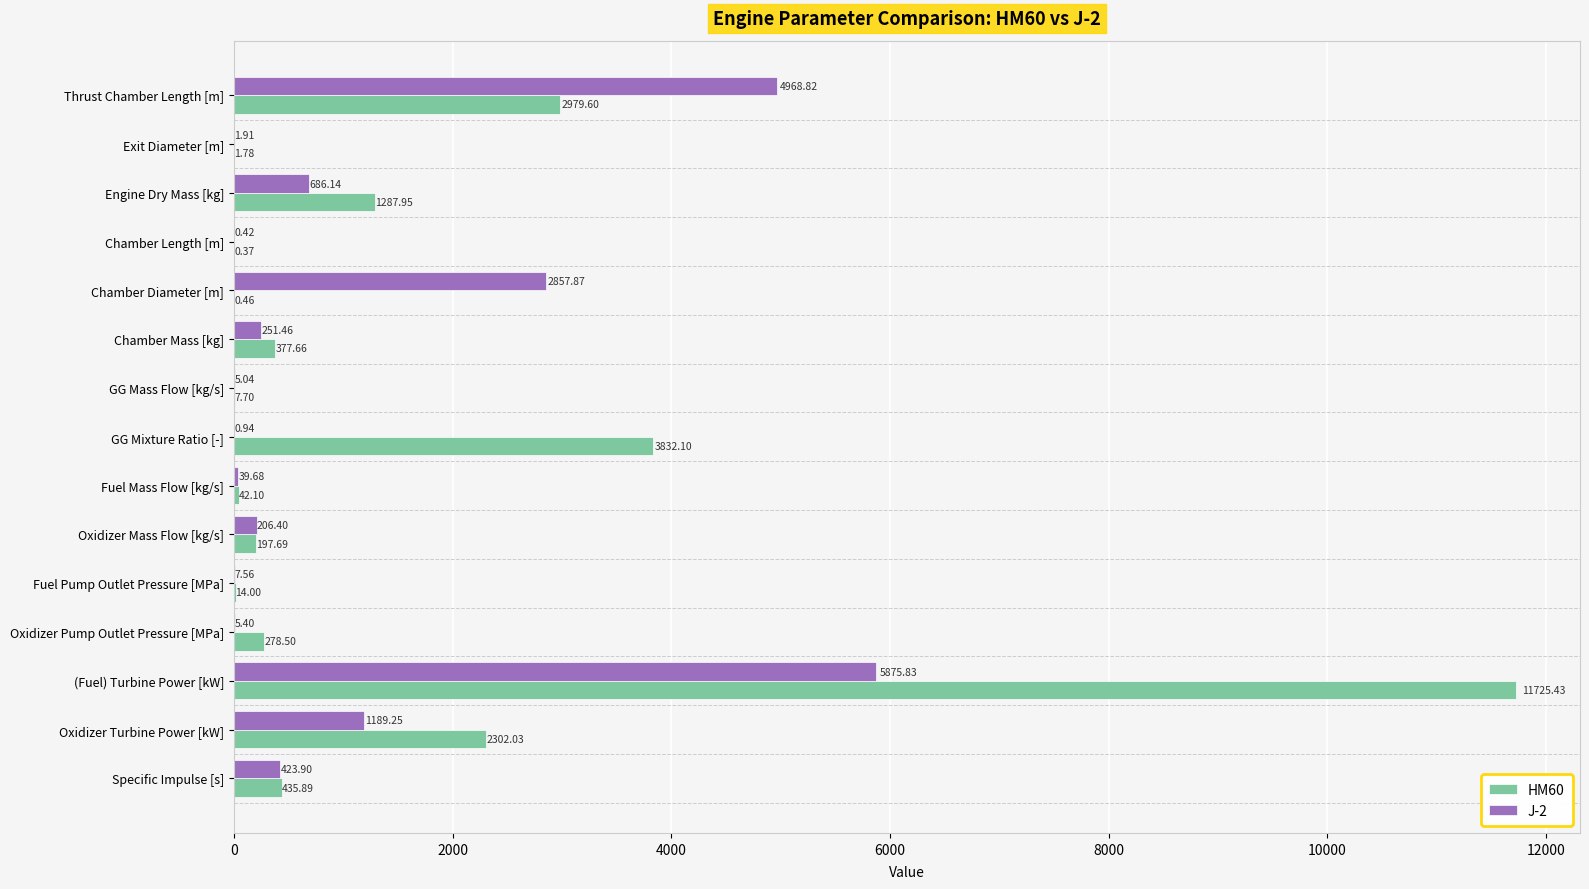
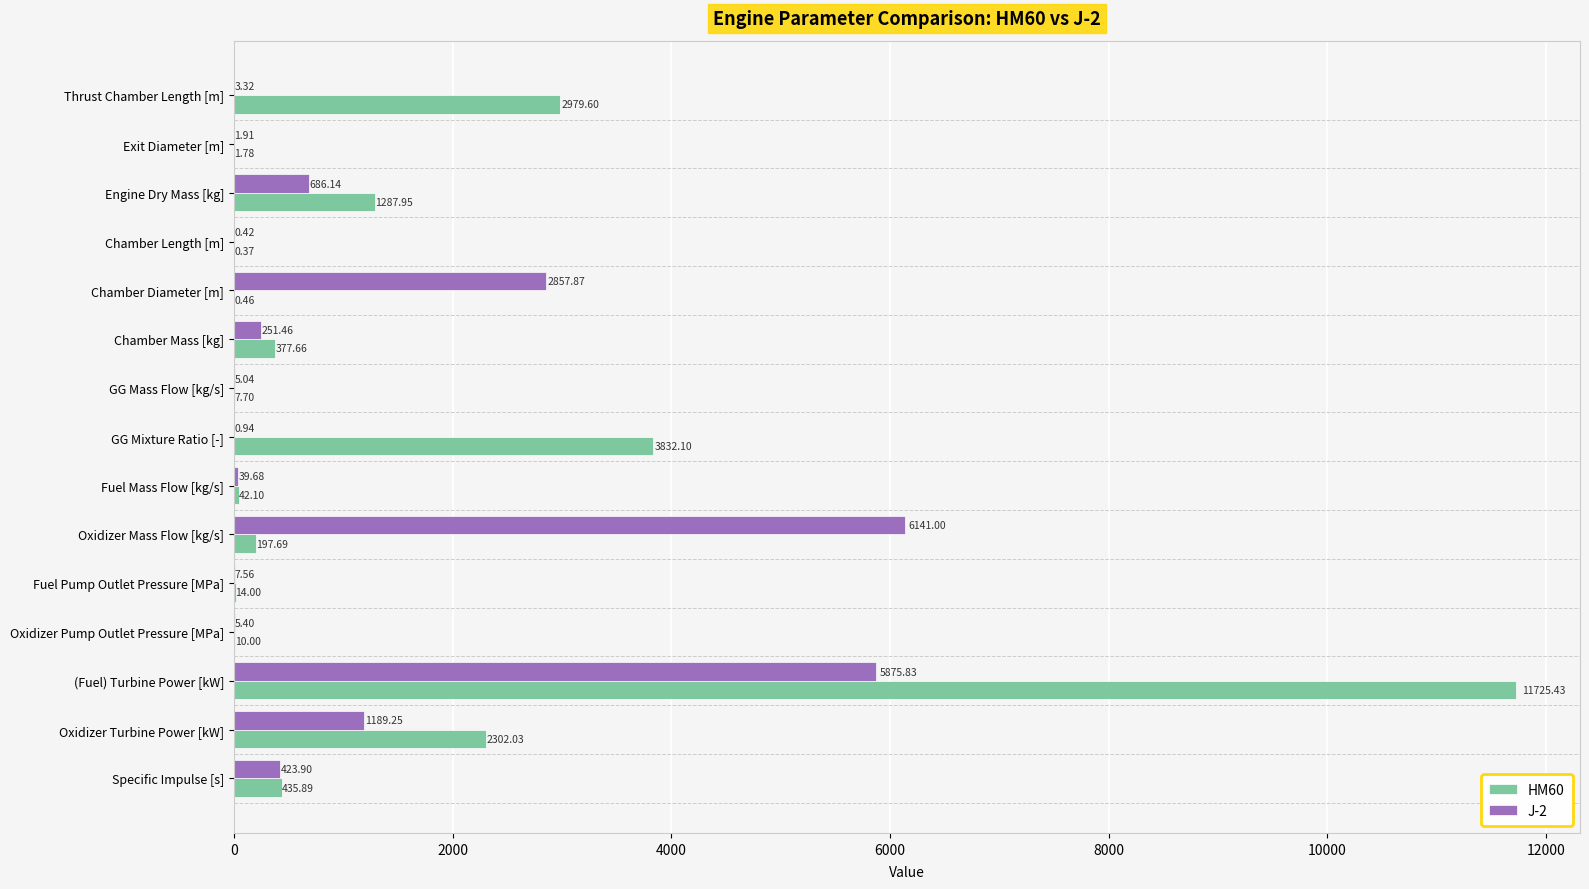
J-2, Thrust Chamber Length [m]: 4968.82 -> 3.32
J-2, Oxidizer Mass Flow [kg/s]: 206.40 -> 6141.00
HM60, Oxidizer Pump Outlet Pressure [MPa]: 278.50 -> 10.00
